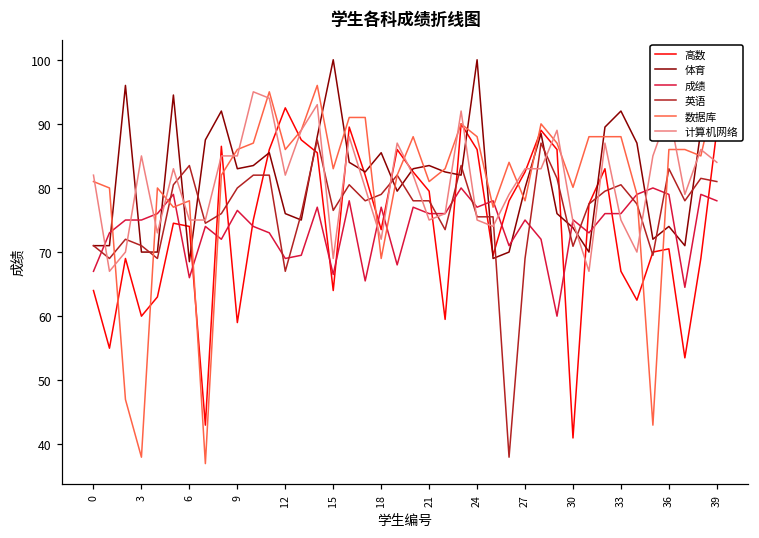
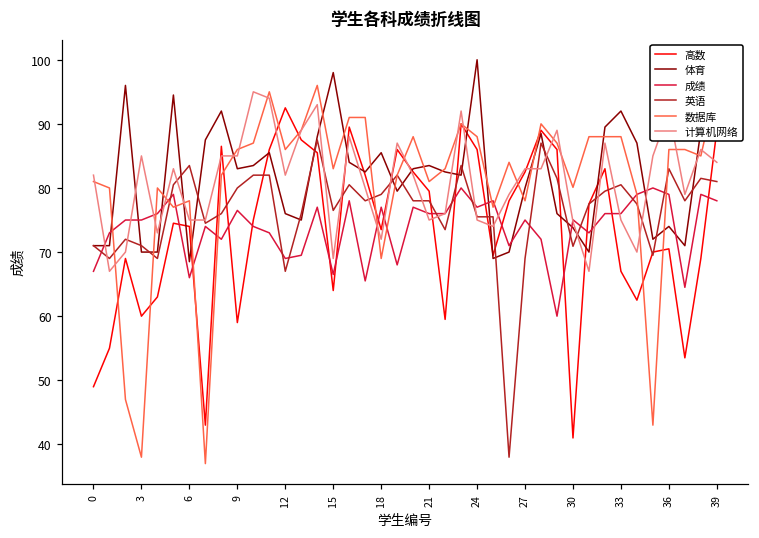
高数, 0: 64 -> 49
体育, 15: 100 -> 98
